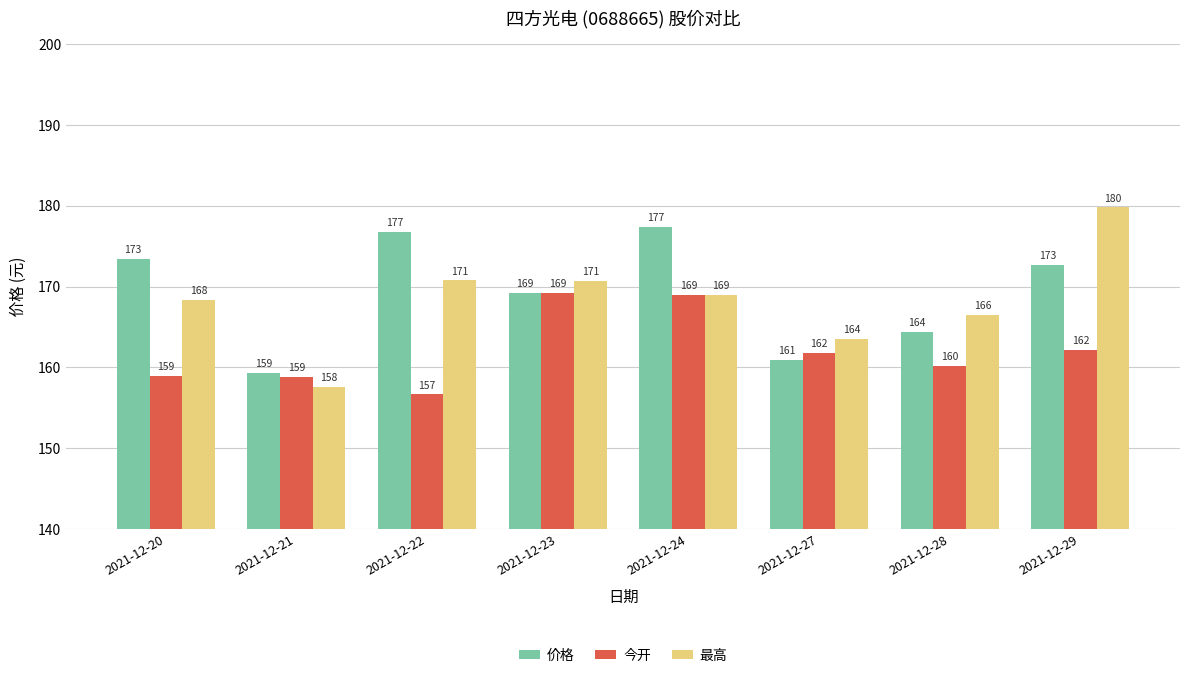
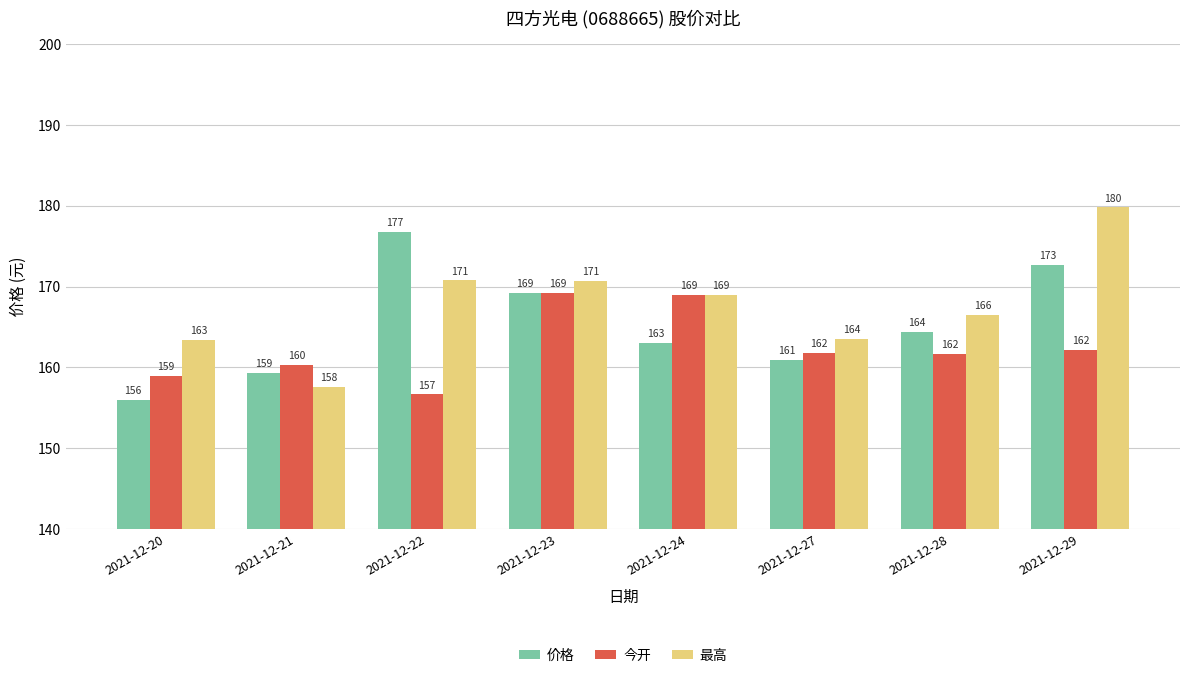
价格, 2021-12-20: 173 -> 156
最高, 2021-12-20: 168 -> 163
今开, 2021-12-21: 159 -> 160
价格, 2021-12-24: 177 -> 163
今开, 2021-12-28: 160 -> 162
